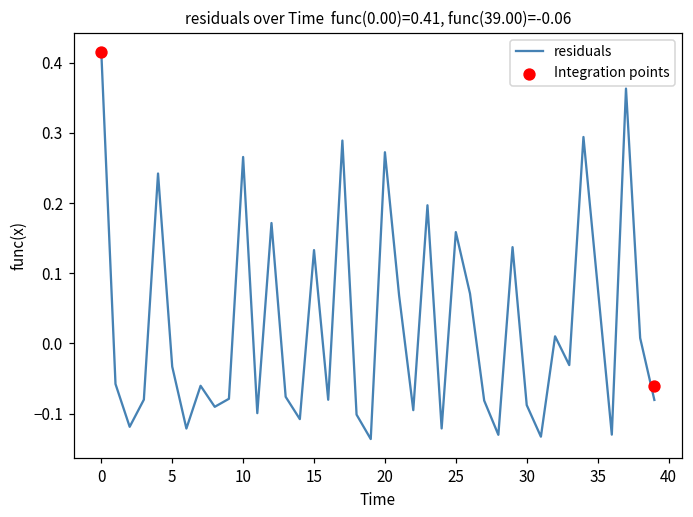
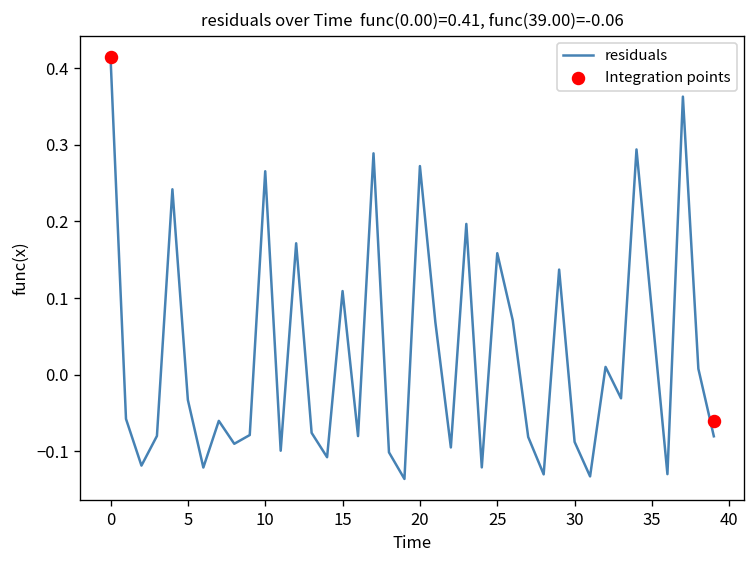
residuals, 15: 0.13 -> 0.11
